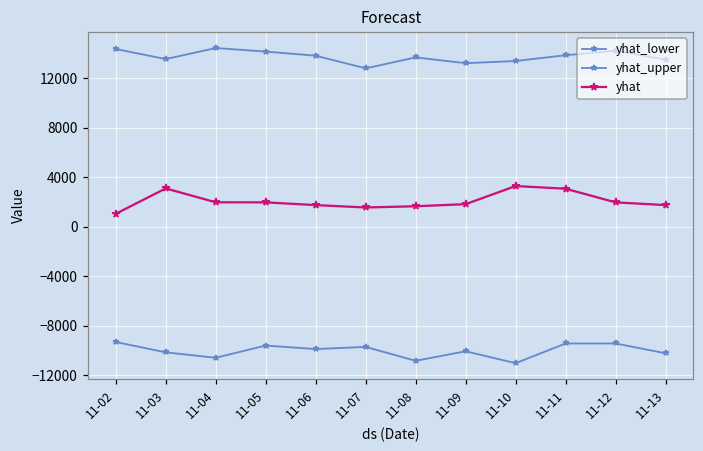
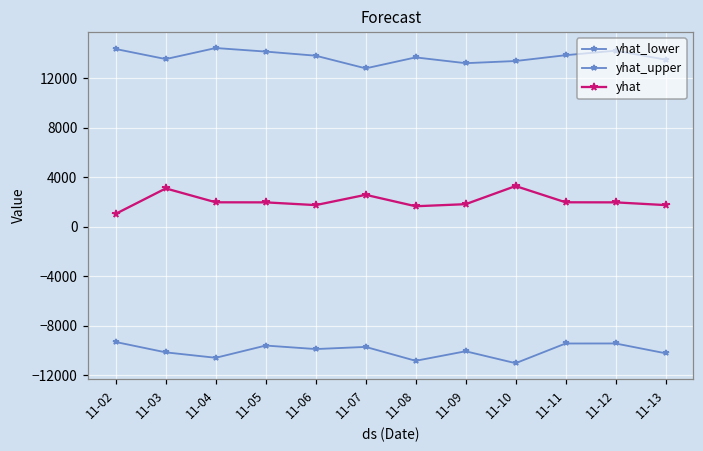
yhat, 11-07: 1600 -> 2600
yhat, 11-11: 3100 -> 2000
